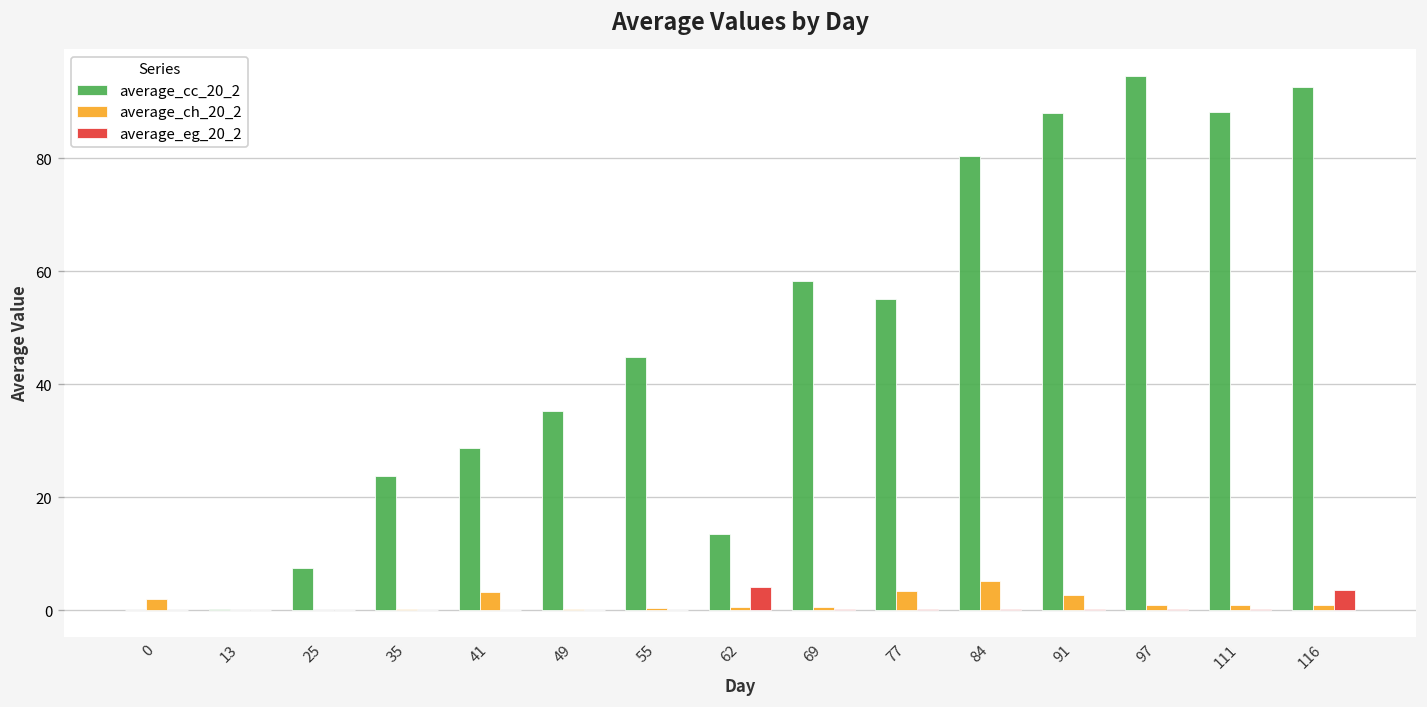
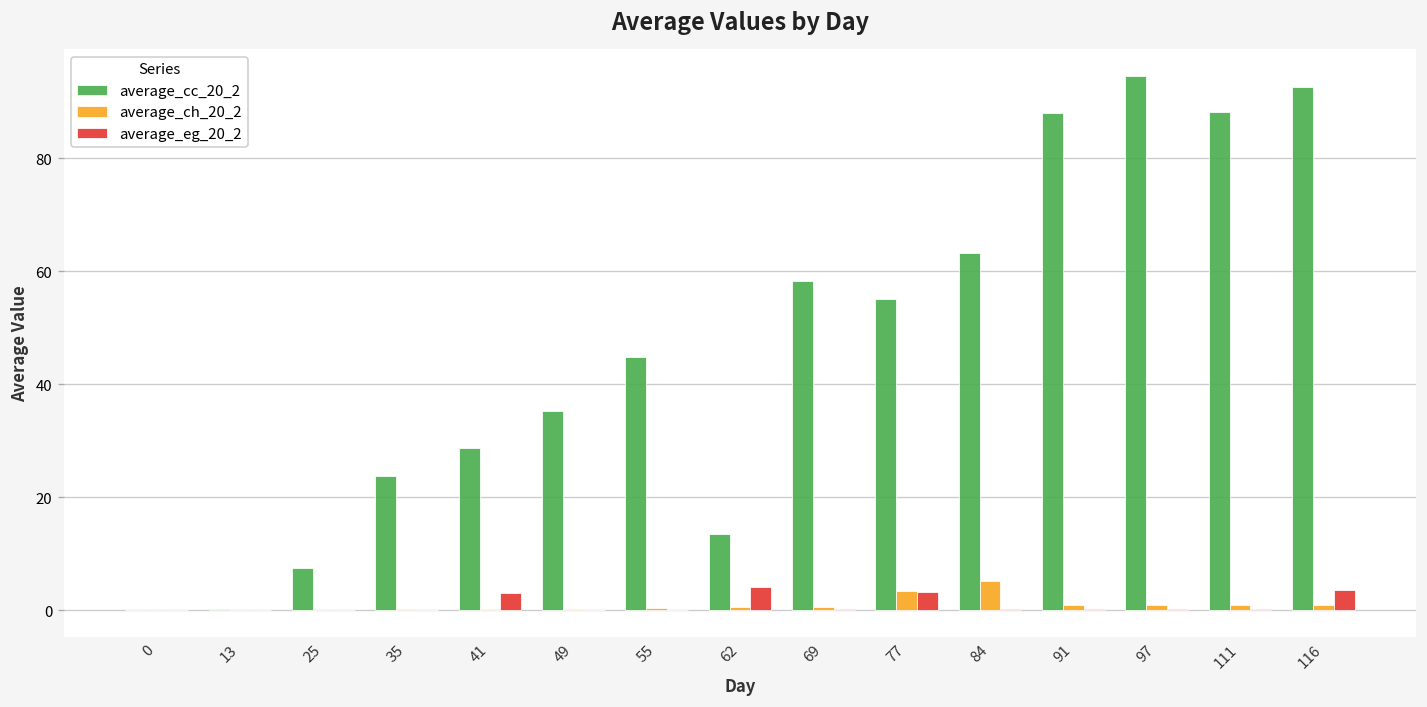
average_ch_20_2, 0: 2 -> 0
average_ch_20_2, 41: 3 -> 0
average_eg_20_2, 41: 0 -> 3
average_eg_20_2, 77: 0 -> 3
average_cc_20_2, 84: 80 -> 63
average_ch_20_2, 91: 3 -> 1
